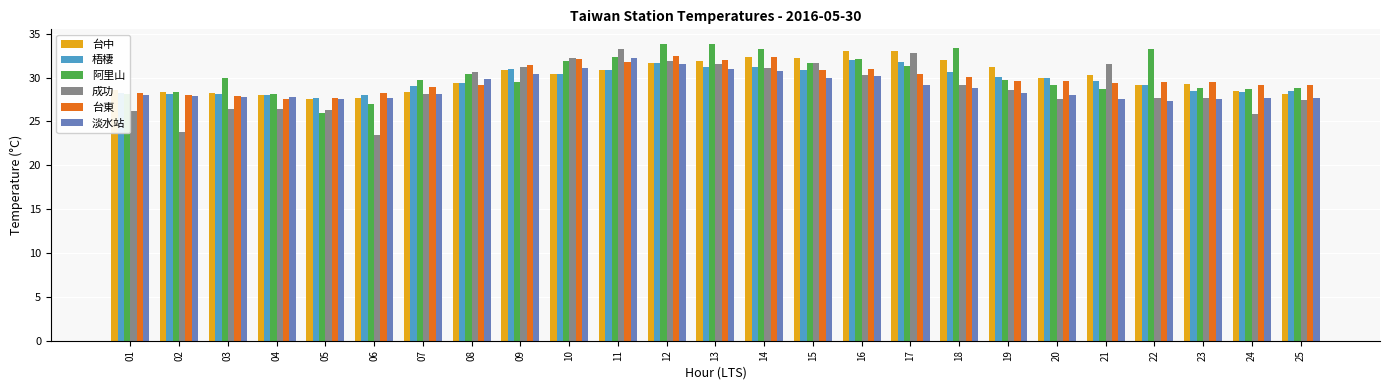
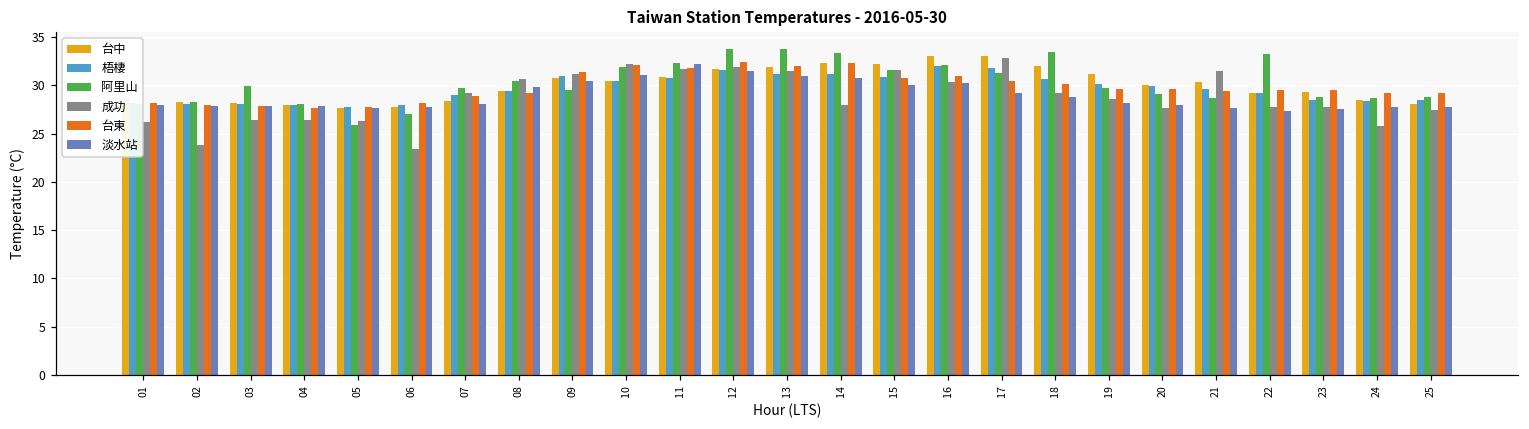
成功, 07: 28 -> 29
成功, 11: 33 -> 32
成功, 14: 31 -> 28
